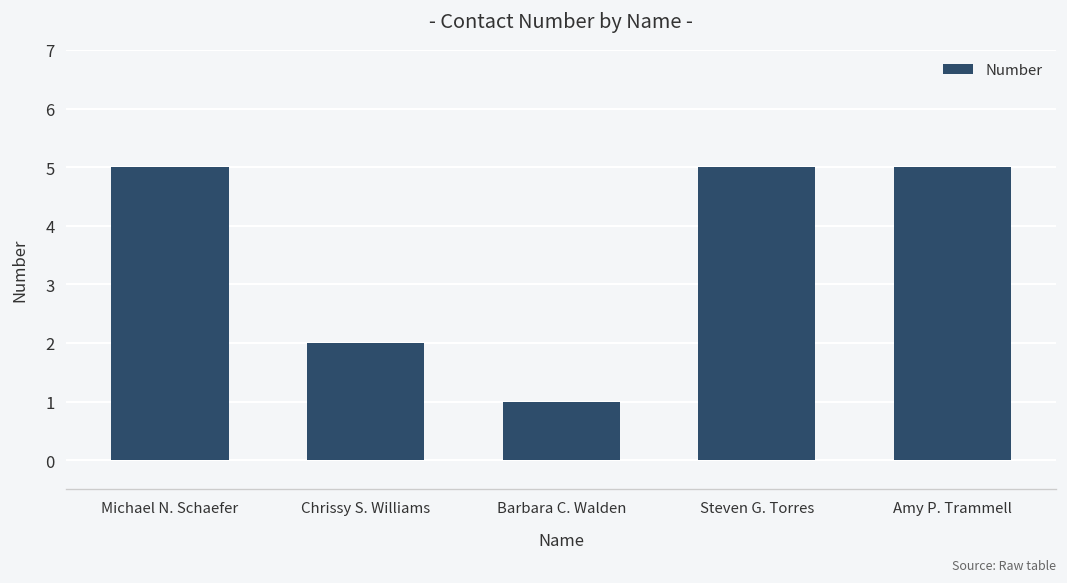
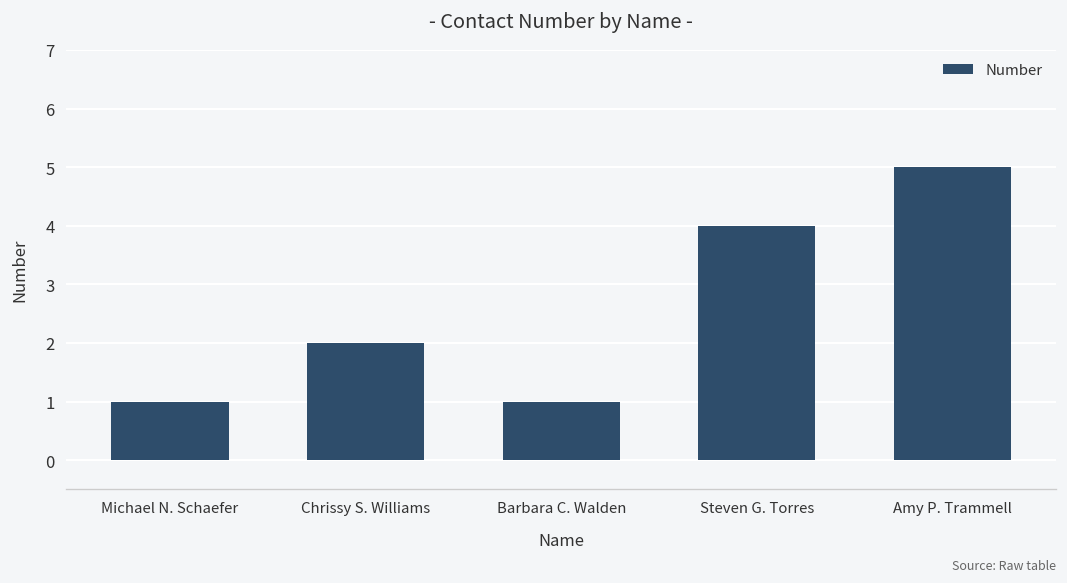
Michael N. Schaefer: 5 -> 1
Steven G. Torres: 5 -> 4
